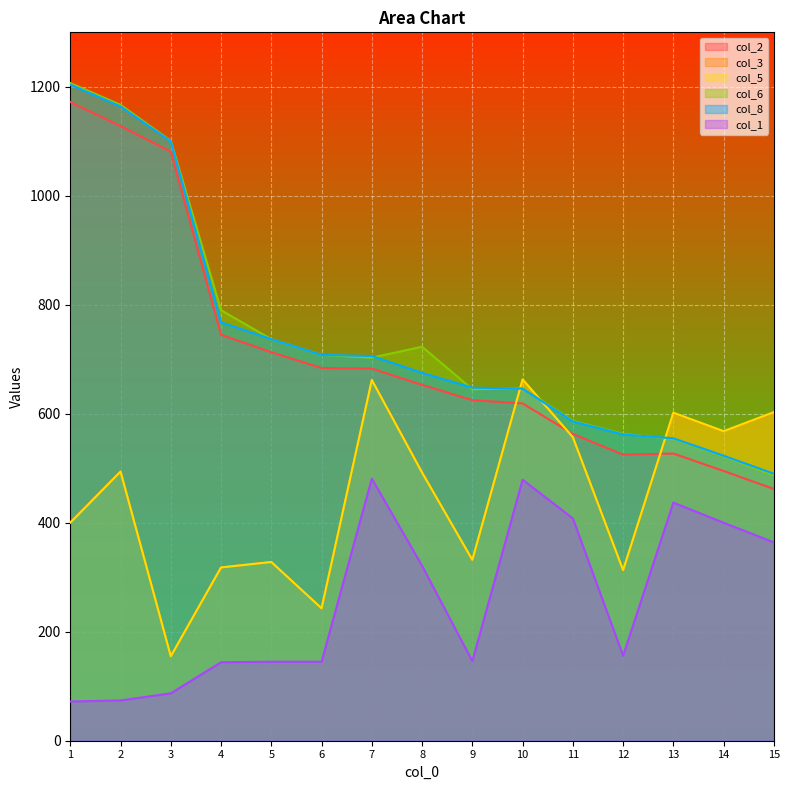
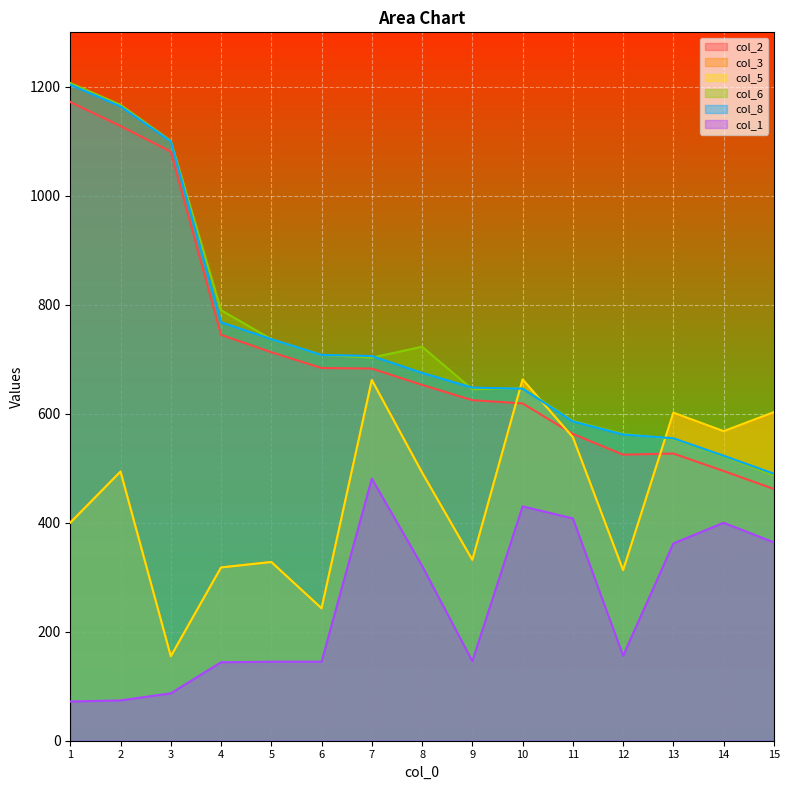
col_1, 10: 480 -> 430
col_1, 13: 440 -> 360
